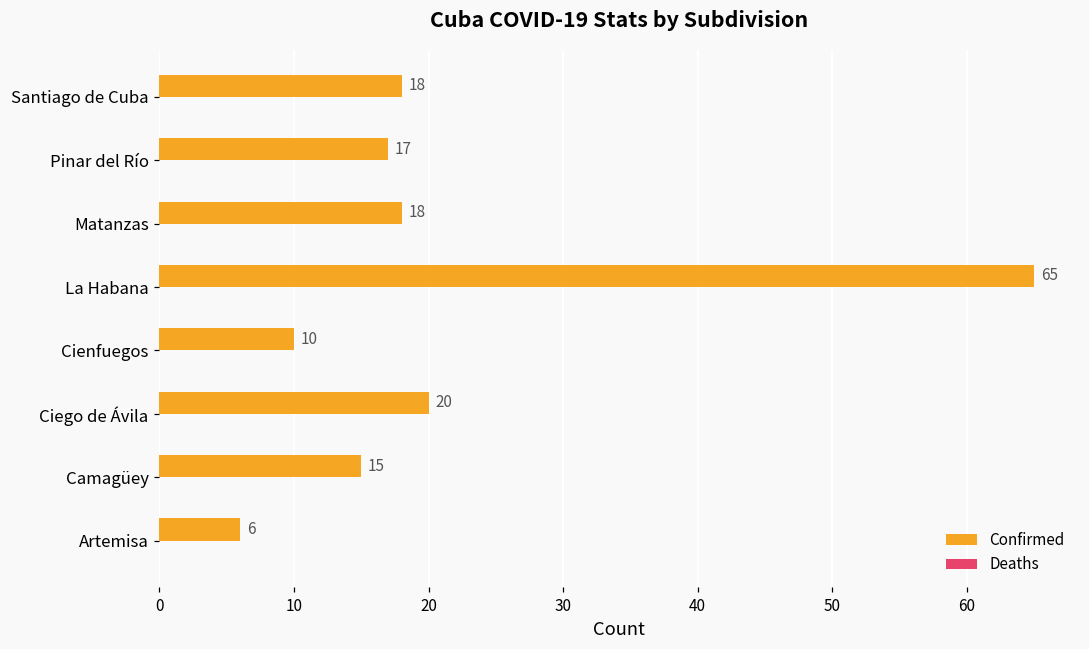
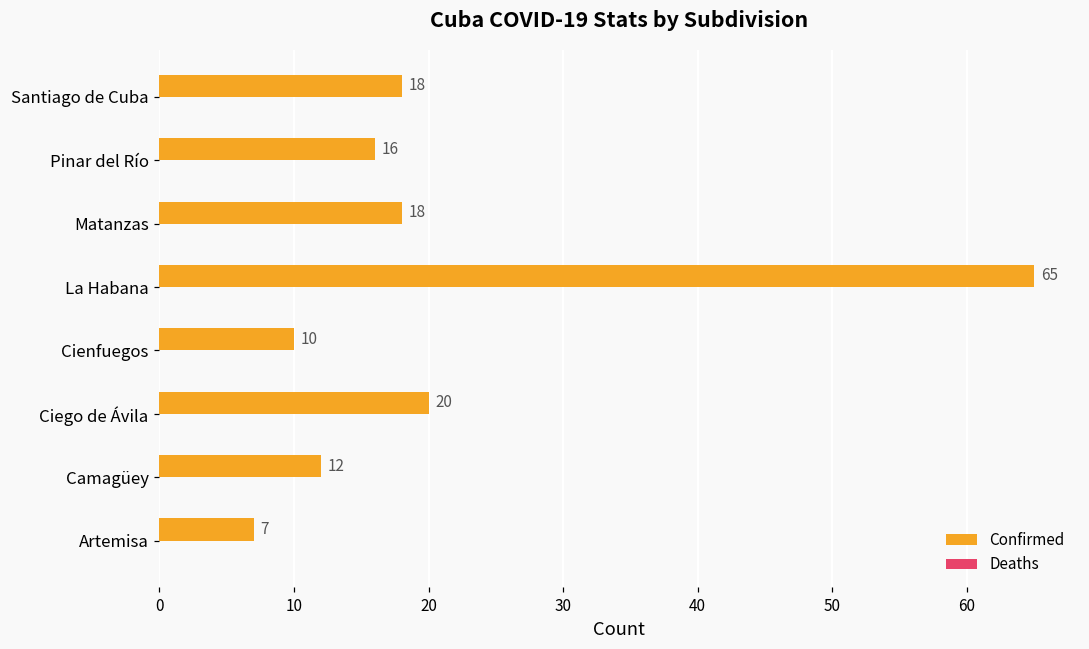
Confirmed, Pinar del Río: 17 -> 16
Confirmed, Camagüey: 15 -> 12
Confirmed, Artemisa: 6 -> 7
